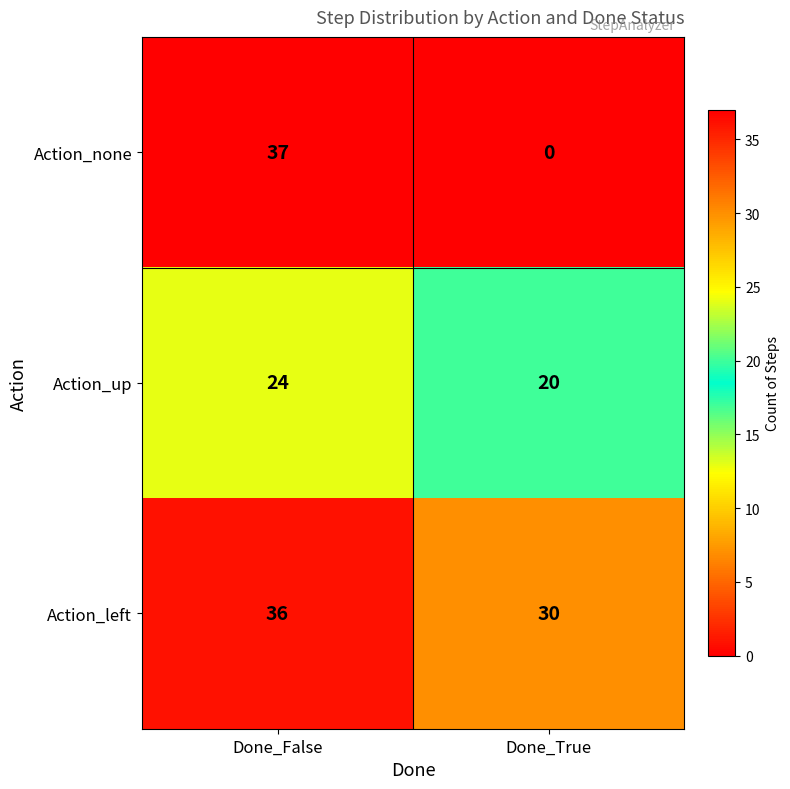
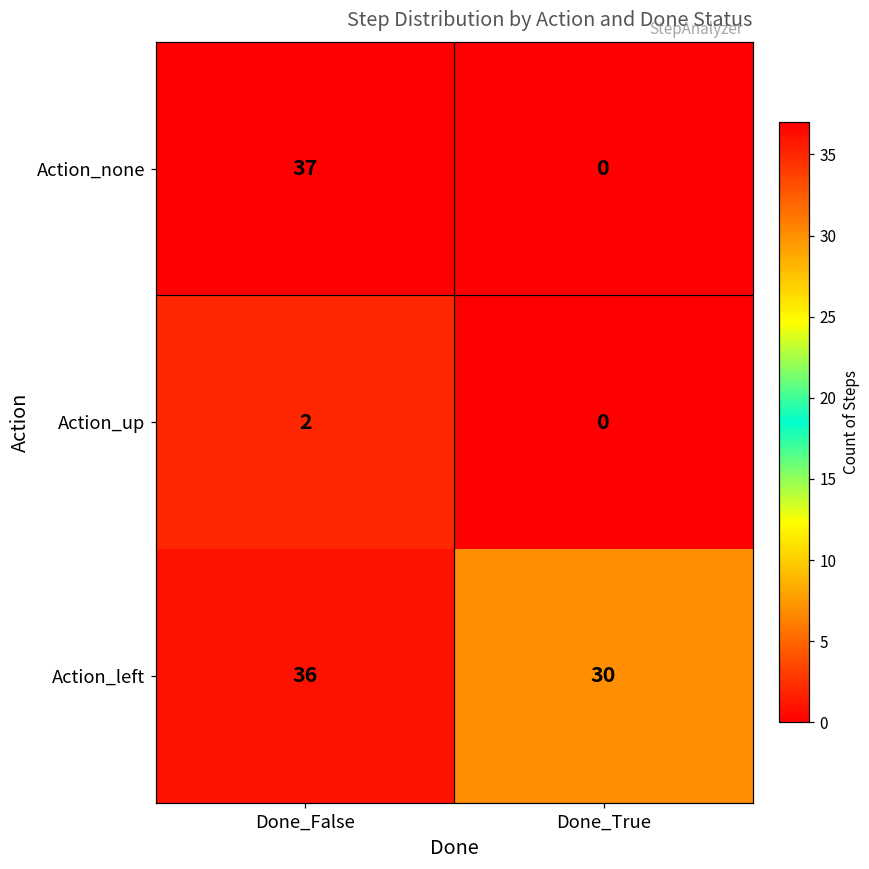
Action_up, Done_False: 24 -> 2
Action_up, Done_True: 20 -> 0
